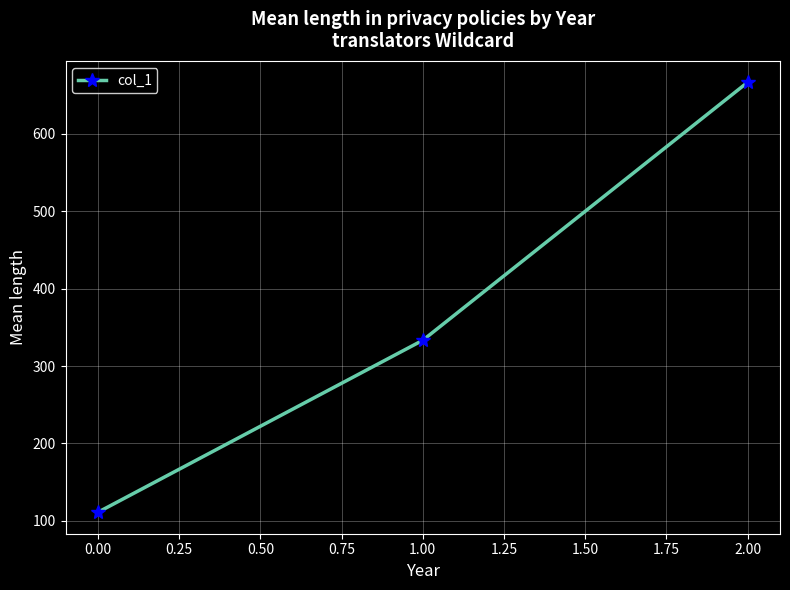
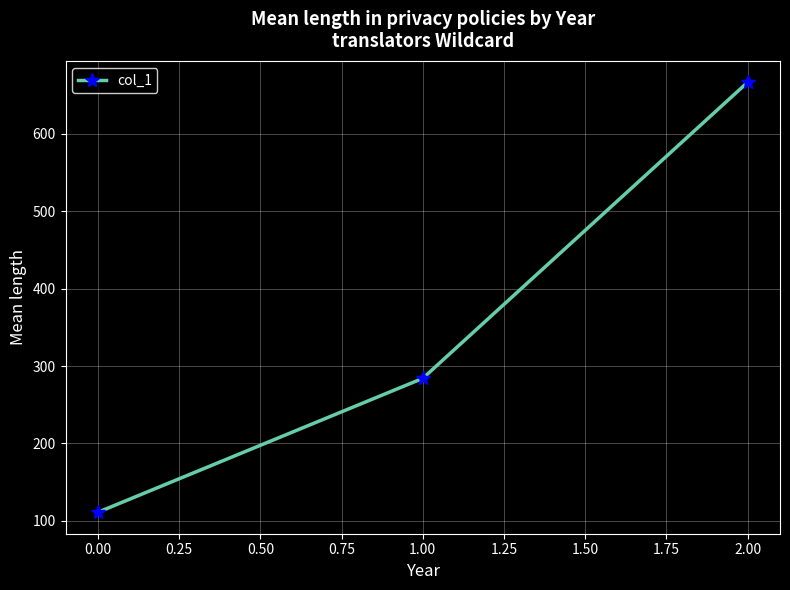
1.00: 330 -> 280
